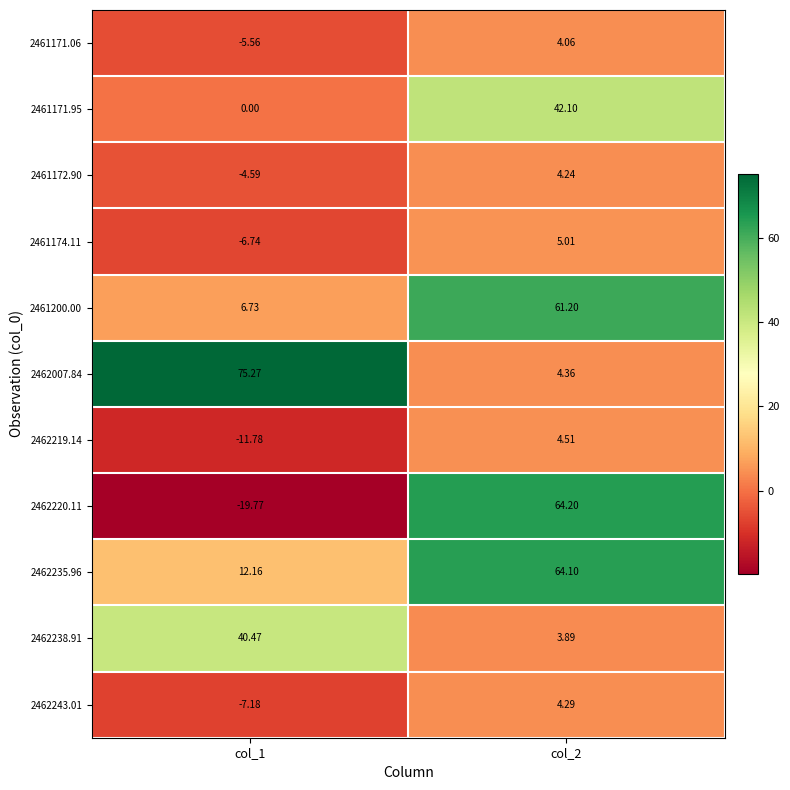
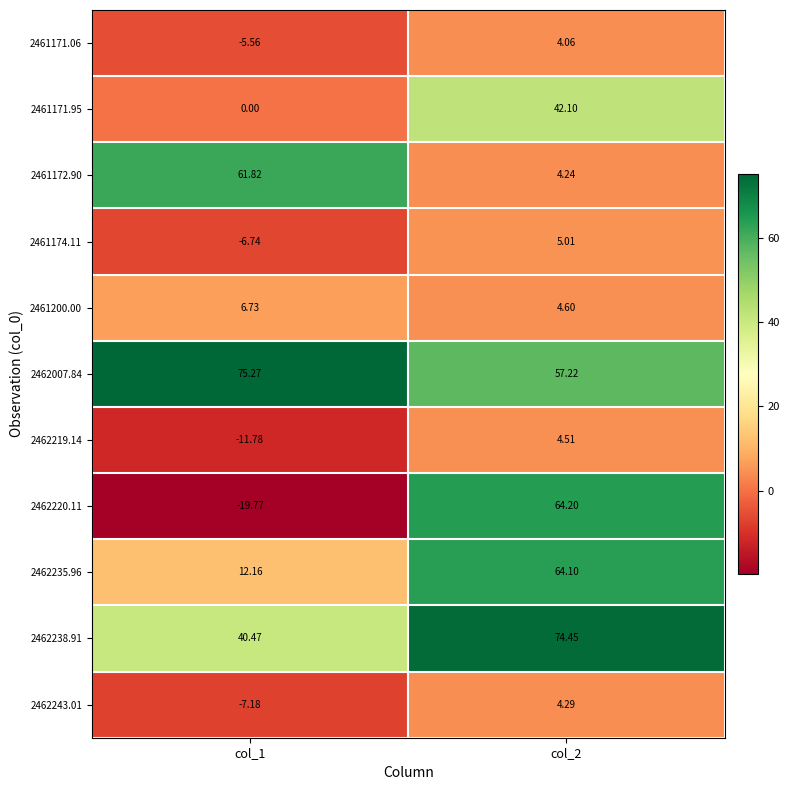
2461172.90, col_1: -4.59 -> 61.82
2461200.00, col_2: 61.20 -> 4.60
2462007.84, col_2: 4.36 -> 57.22
2462238.91, col_2: 3.89 -> 74.45
